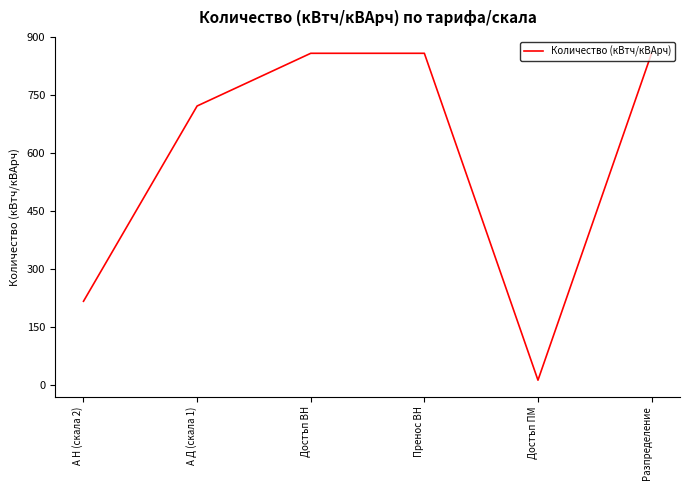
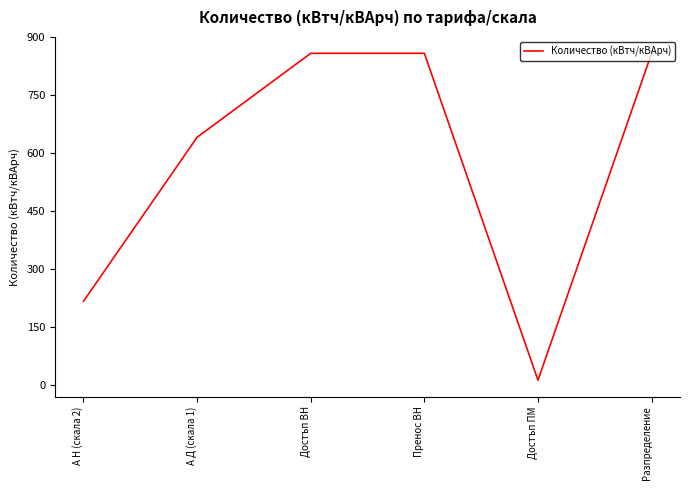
А Д (скала 1): 720 -> 640
